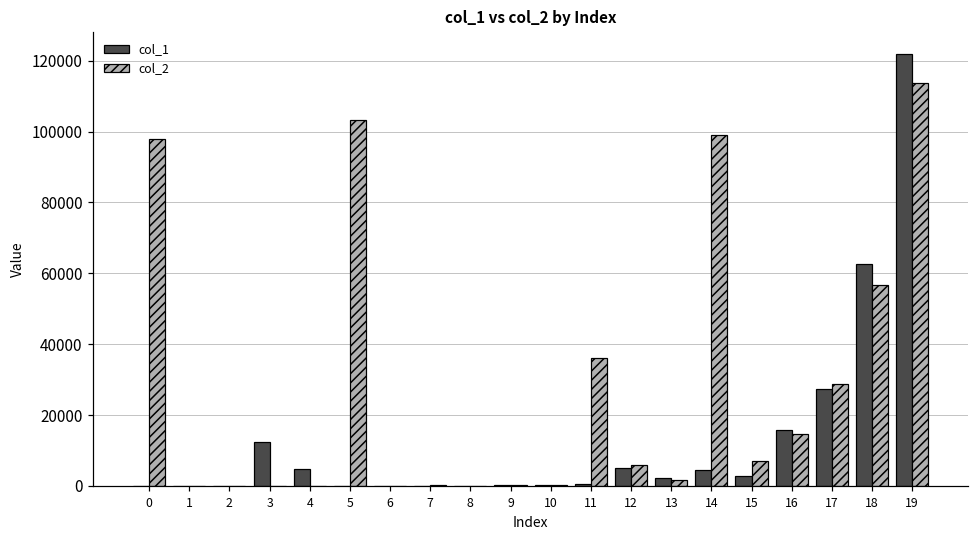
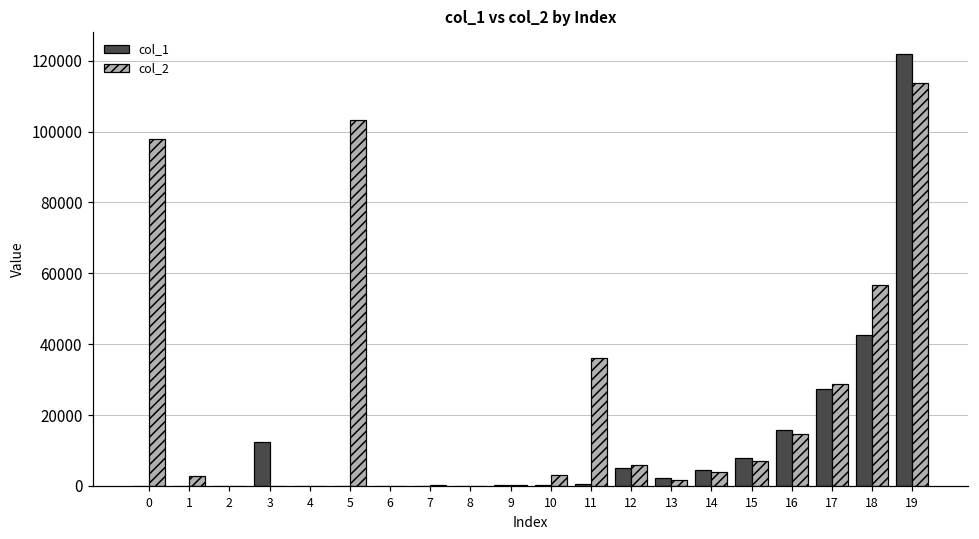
col_2, 1: 0 -> 3000
col_1, 4: 5000 -> 0
col_2, 10: 0 -> 3000
col_2, 14: 99000 -> 4000
col_1, 15: 3000 -> 8000
col_1, 18: 62000 -> 43000
